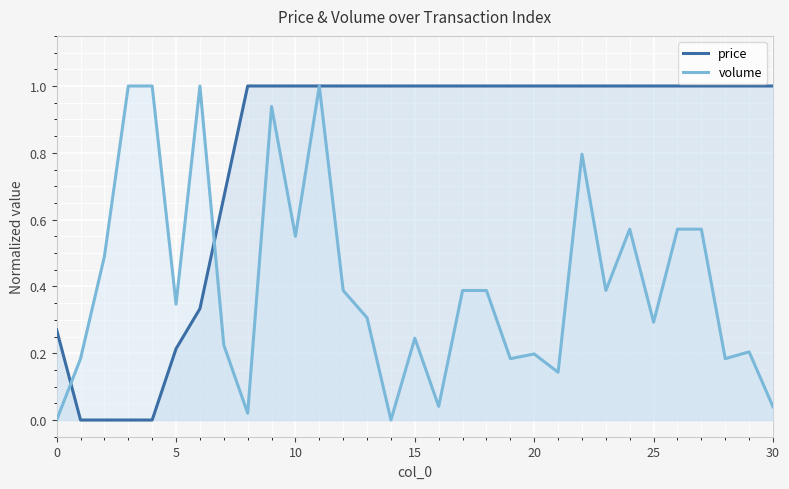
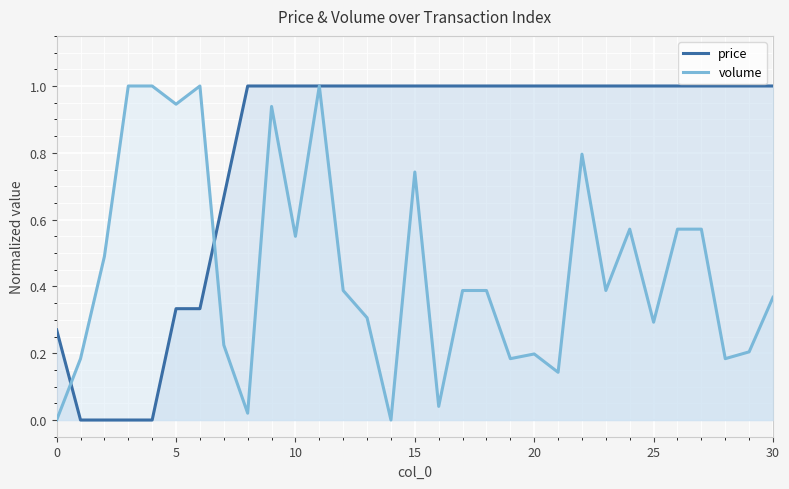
price, 5: 0.21 -> 0.33
volume, 5: 0.35 -> 0.95
volume, 15: 0.24 -> 0.74
volume, 30: 0.04 -> 0.37
